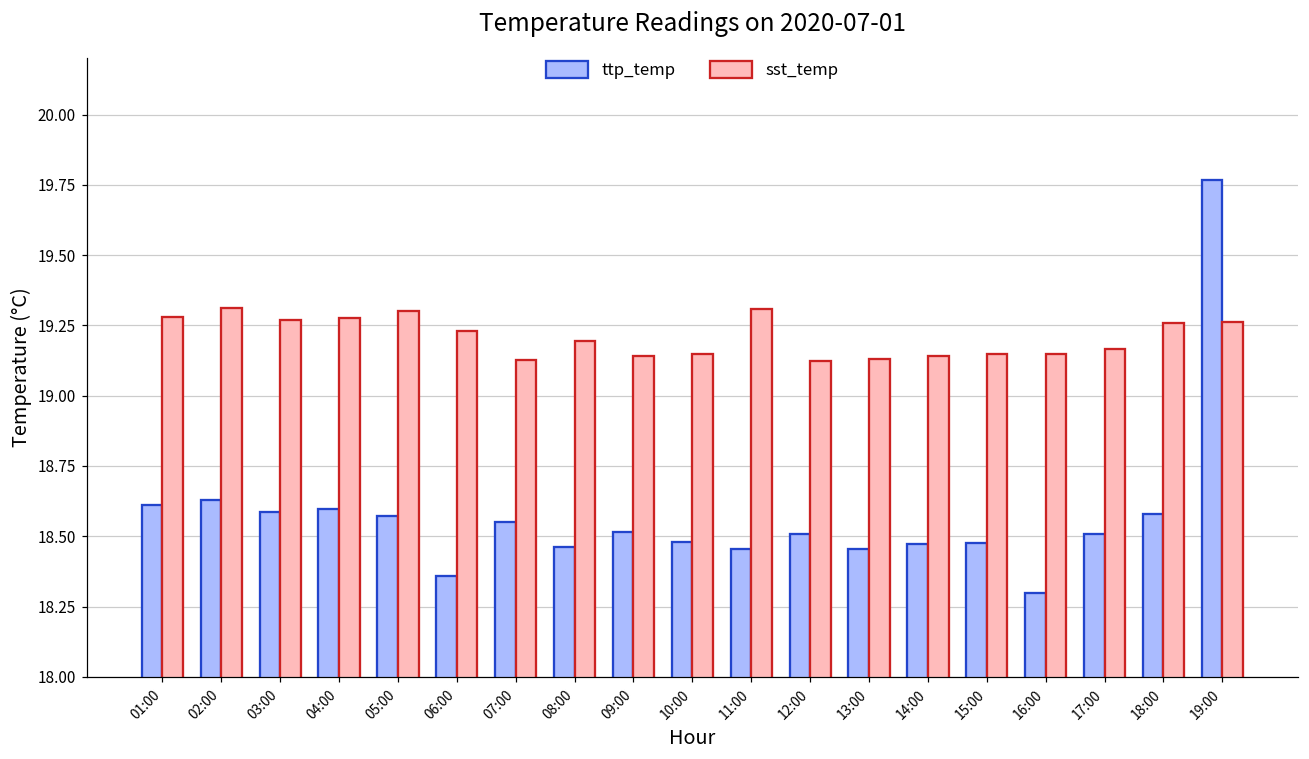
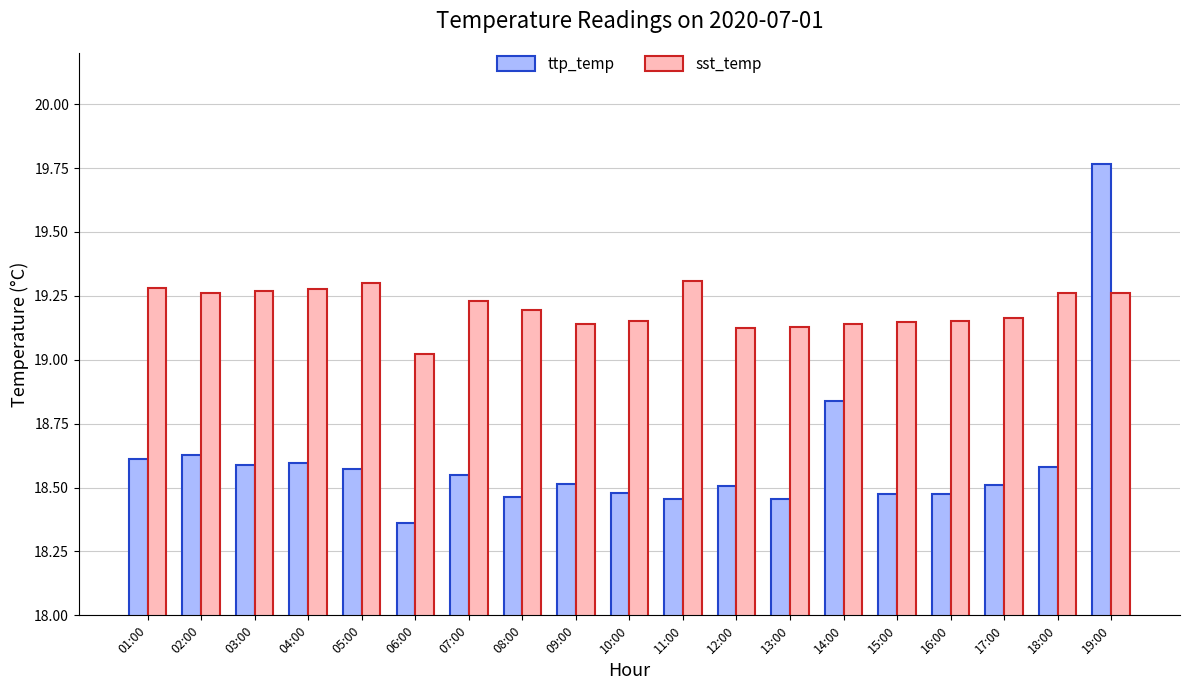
sst_temp, 02:00: 19.31 -> 19.26
sst_temp, 06:00: 19.23 -> 19.02
sst_temp, 07:00: 19.13 -> 19.23
ttp_temp, 14:00: 18.47 -> 18.84
ttp_temp, 16:00: 18.30 -> 18.48
